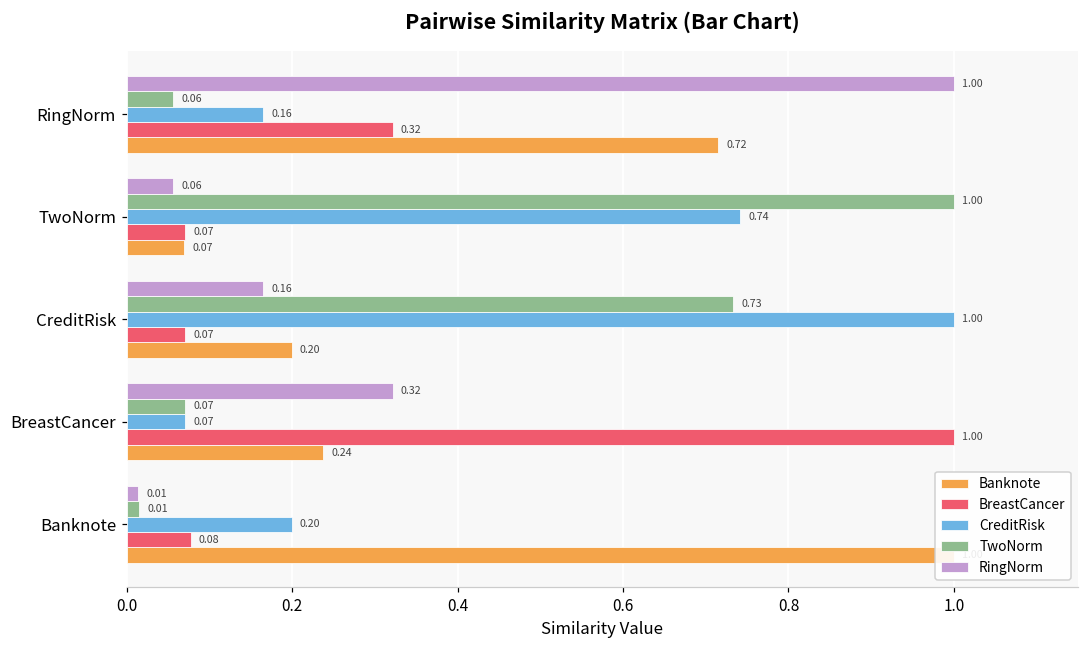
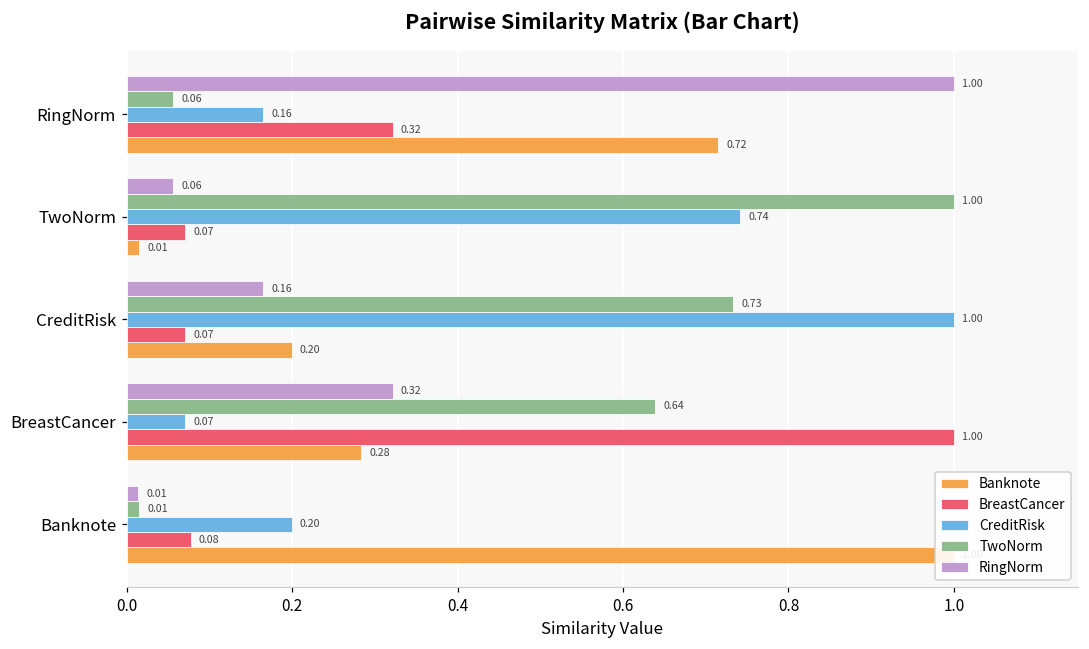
Banknote, TwoNorm: 0.07 -> 0.01
TwoNorm, BreastCancer: 0.07 -> 0.64
Banknote, BreastCancer: 0.24 -> 0.28
